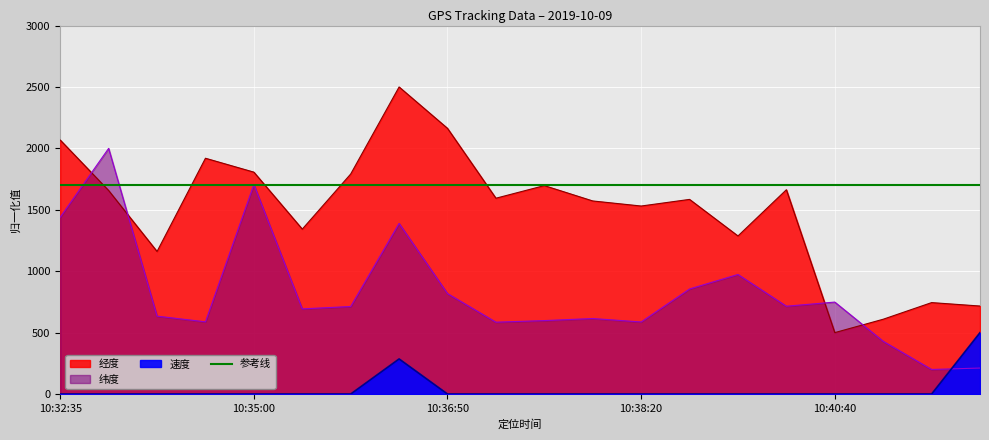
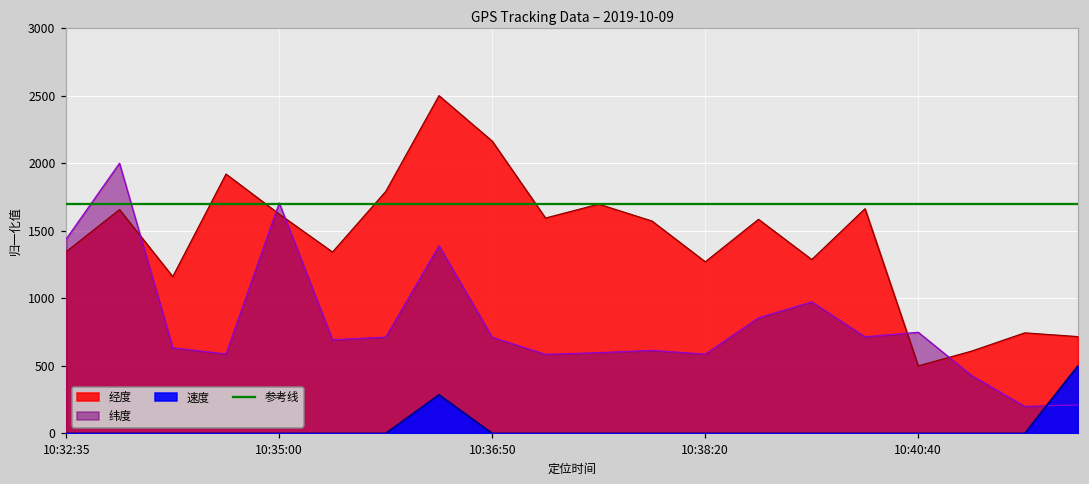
经度, 10:32:35: 2070 -> 1350
经度, 10:35:00: 1810 -> 1620
纬度, 10:36:50: 820 -> 710
经度, 10:38:20: 1530 -> 1270
